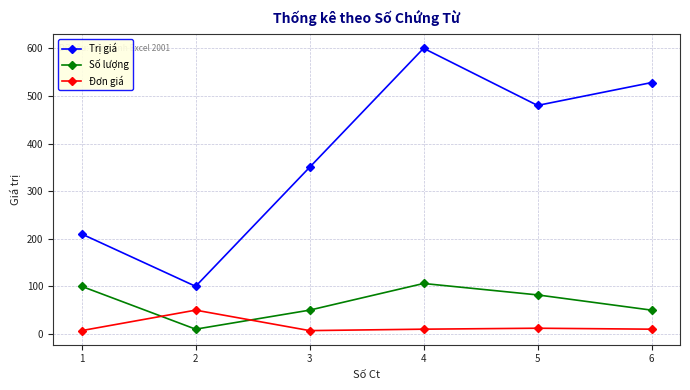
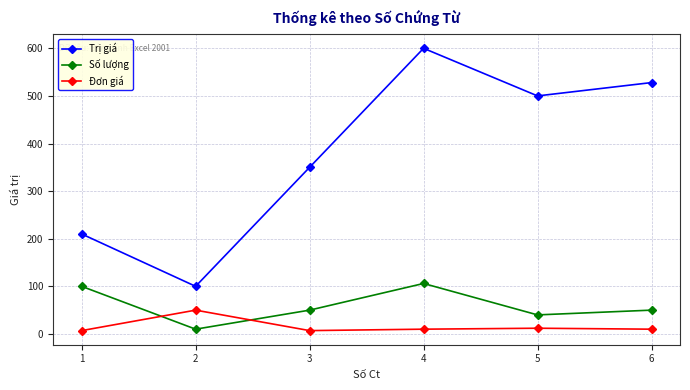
Trị giá, 5: 480 -> 500
Số lượng, 5: 80 -> 40
